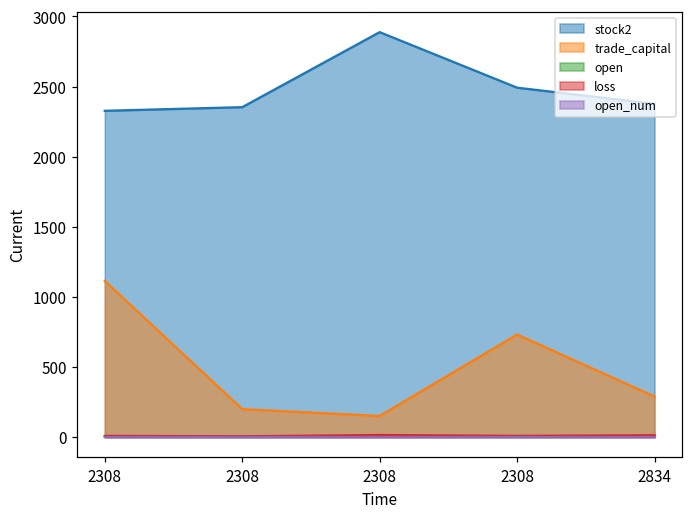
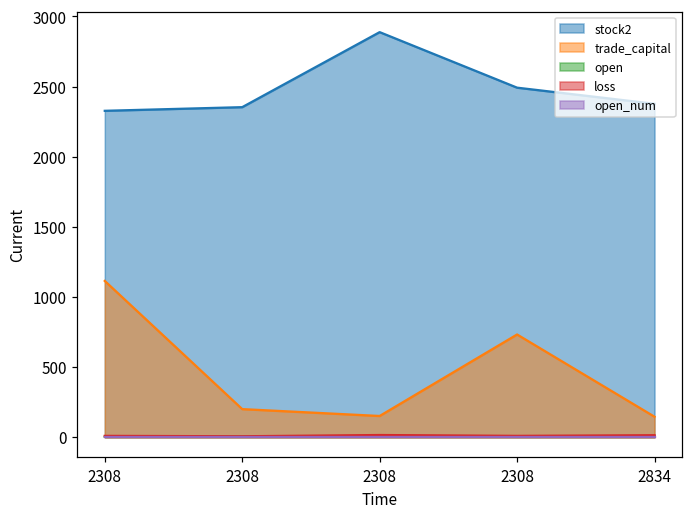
trade_capital, 2834: 290 -> 150
